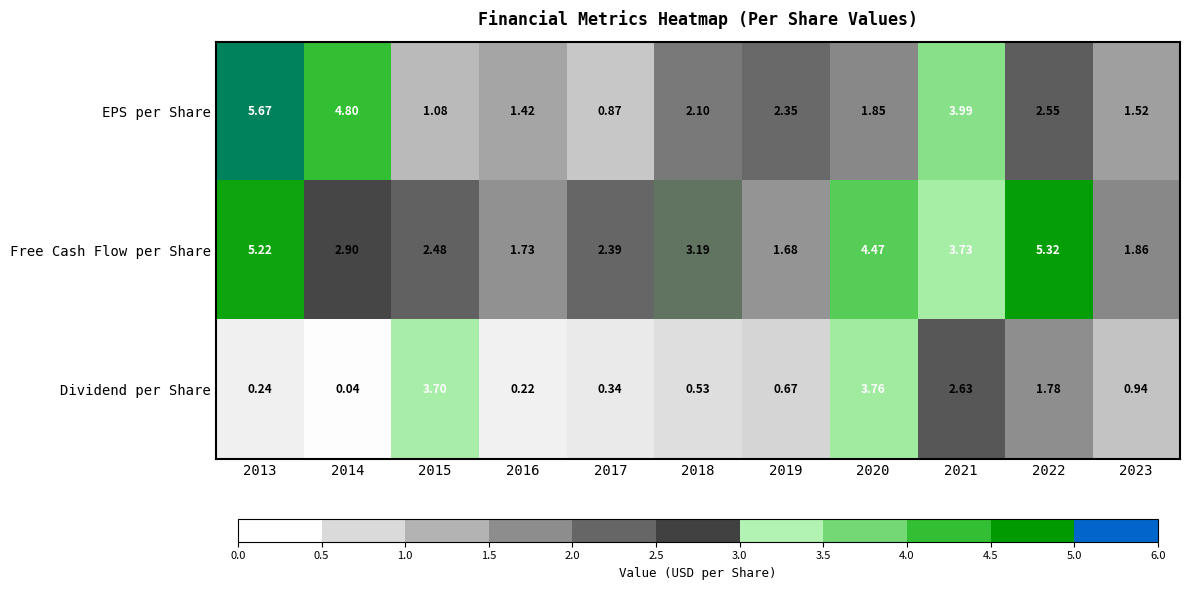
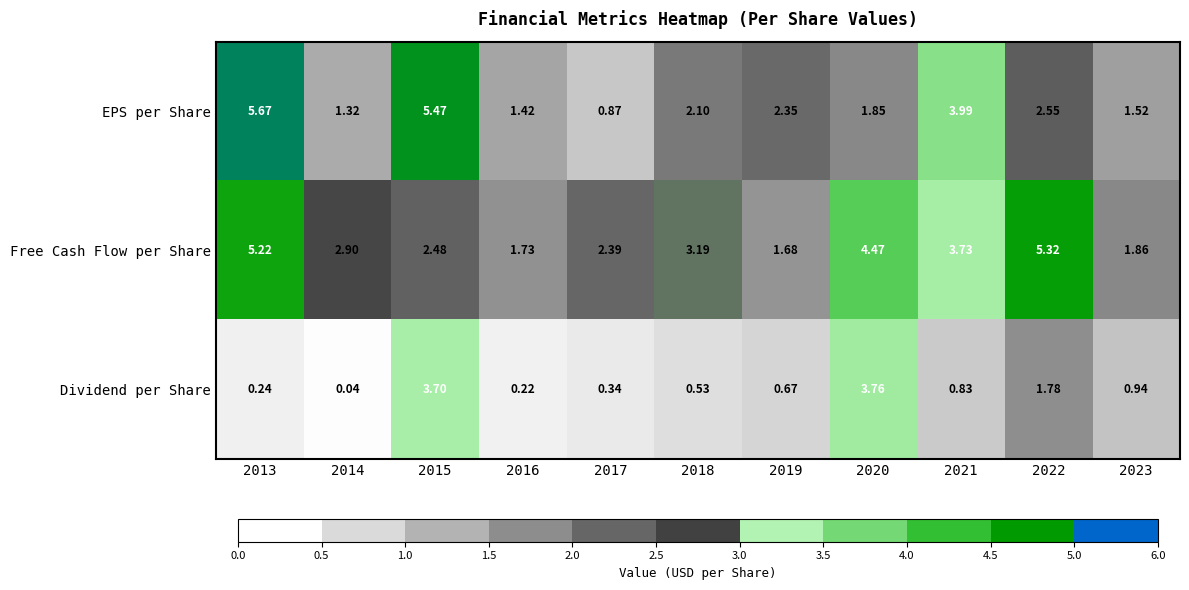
EPS per Share, 2014: 4.80 -> 1.32
EPS per Share, 2015: 1.08 -> 5.47
Dividend per Share, 2021: 2.63 -> 0.83
